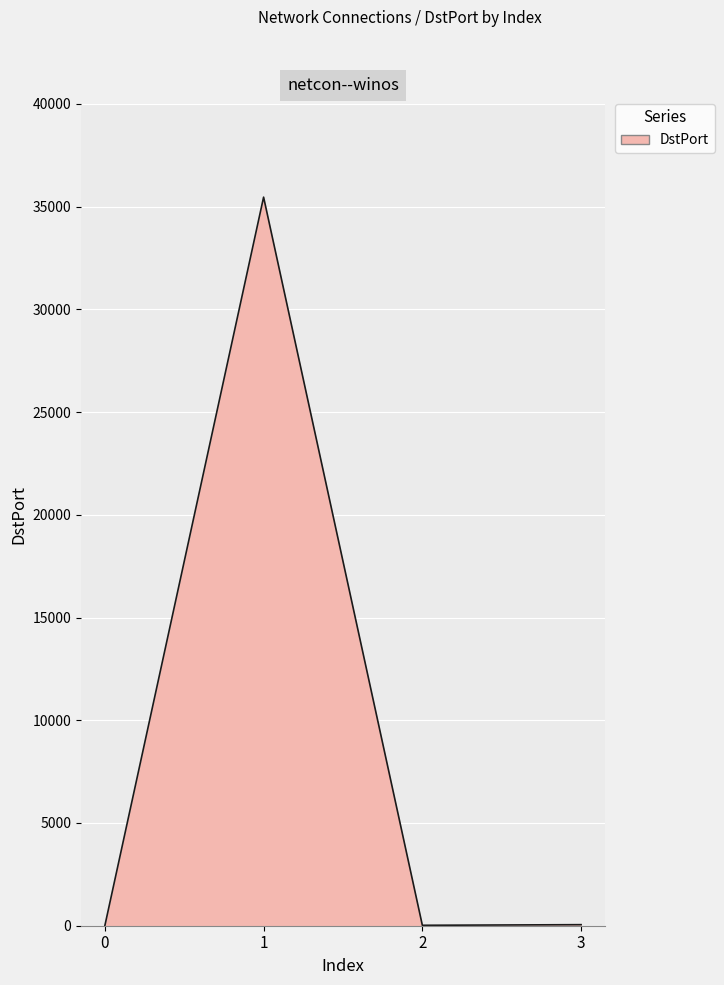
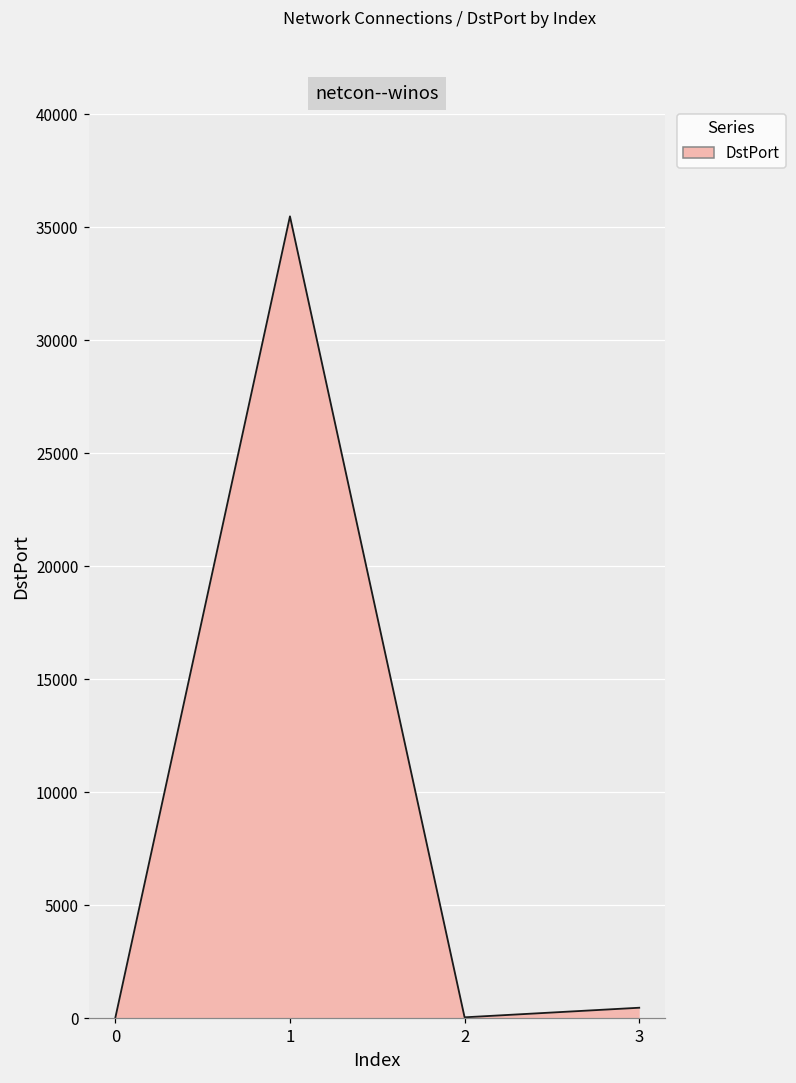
3: 100 -> 400
